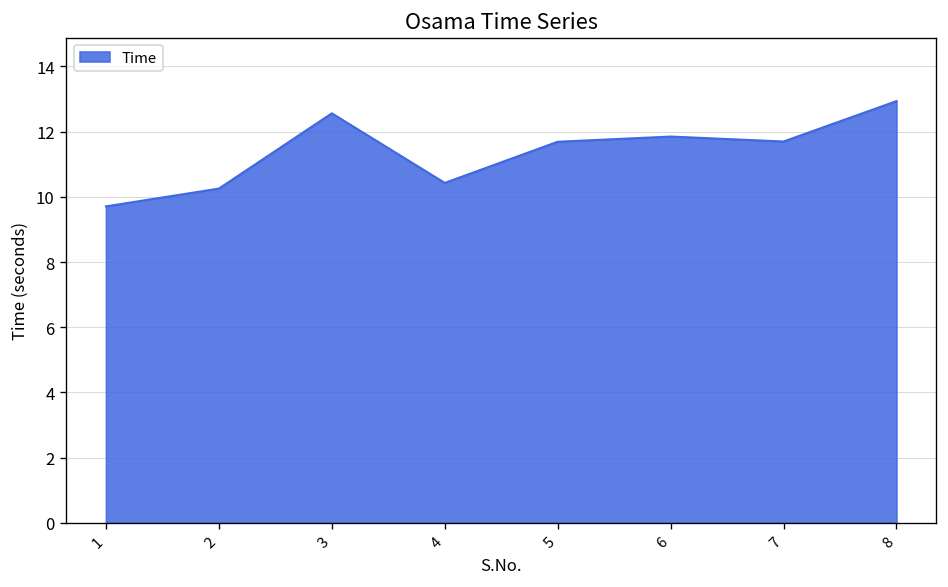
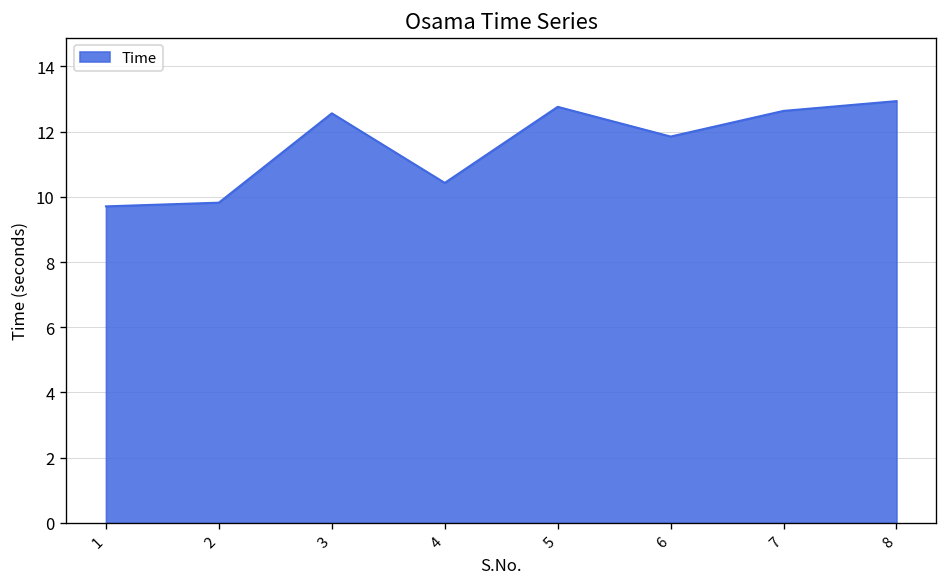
2: 10.3 -> 9.8
5: 11.7 -> 12.8
7: 11.7 -> 12.6
